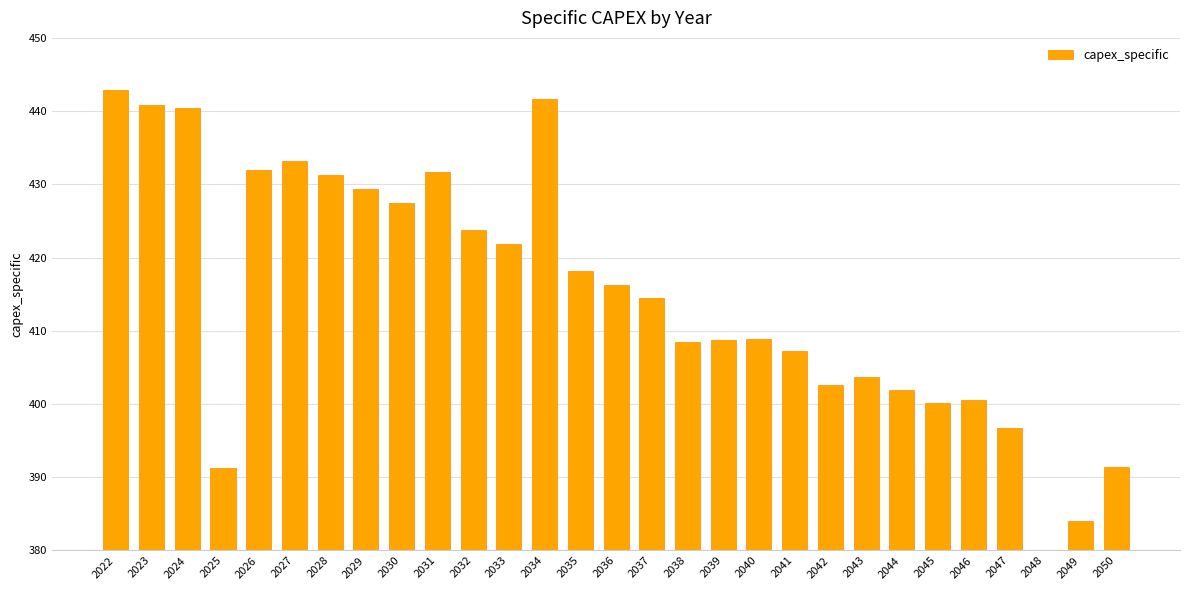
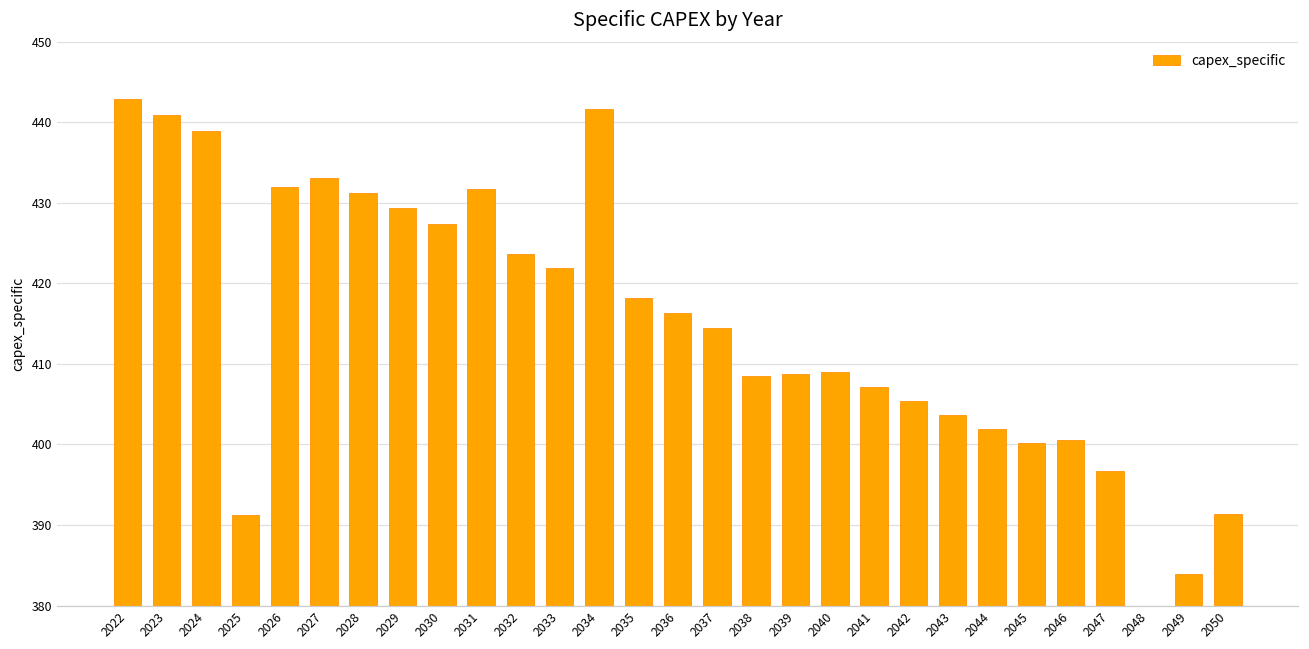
2024: 440 -> 439
2042: 403 -> 405
